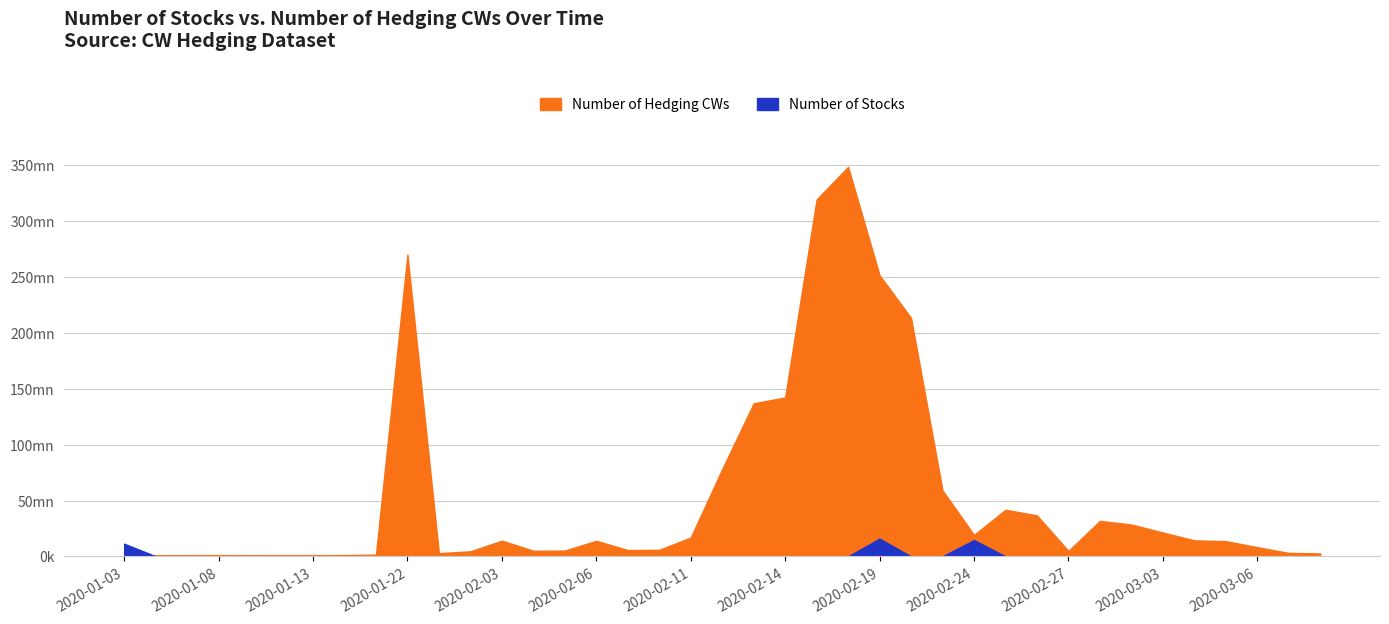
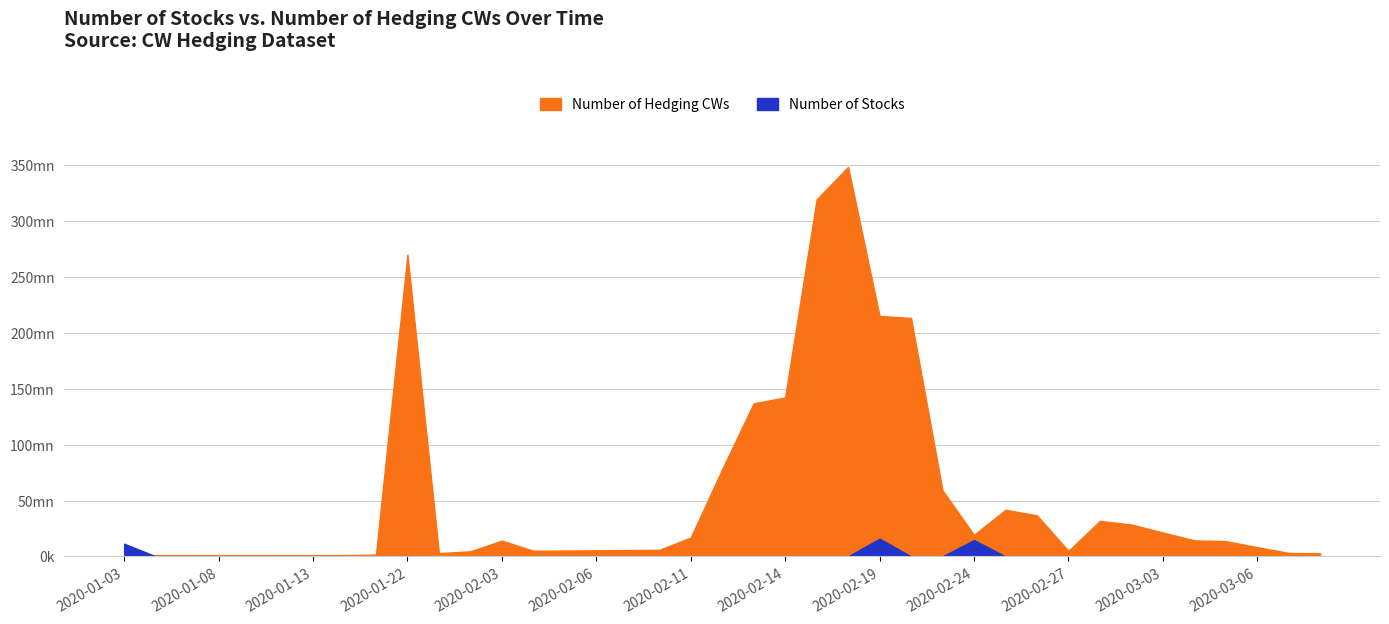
Number of Hedging CWs, 2020-02-06: 14mn -> 5mn
Number of Hedging CWs, 2020-02-19: 252mn -> 215mn
